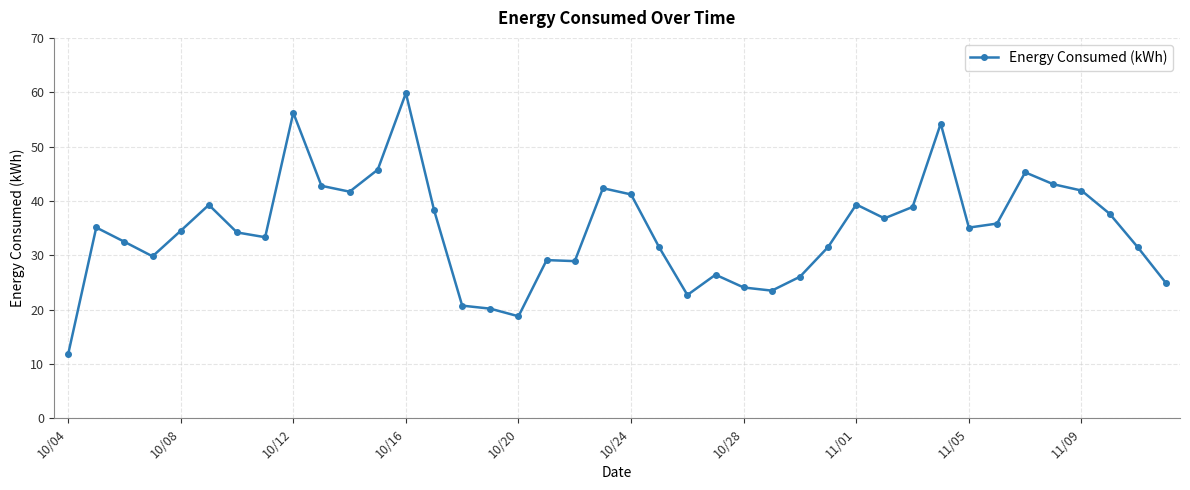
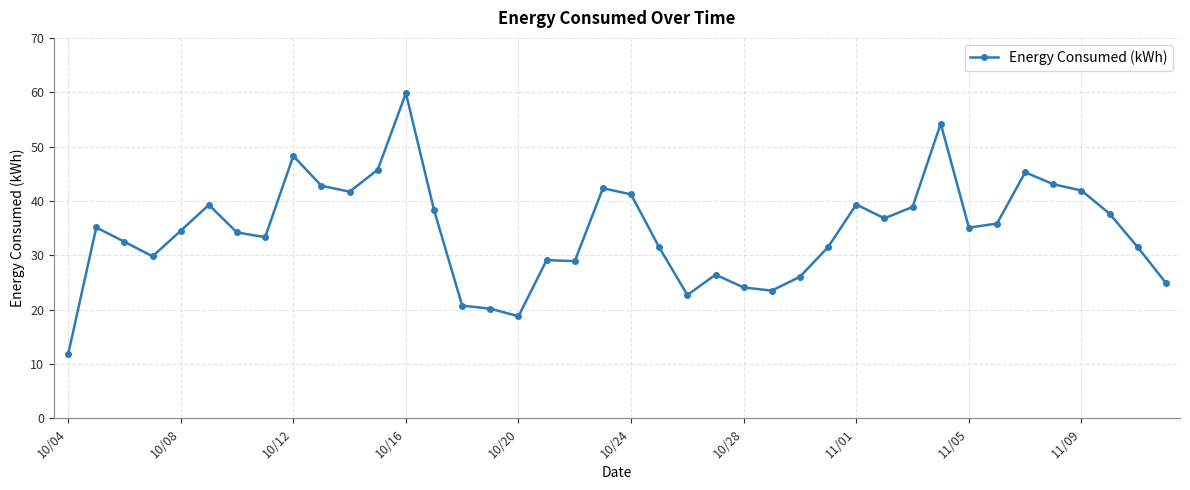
10/12: 56 -> 48
